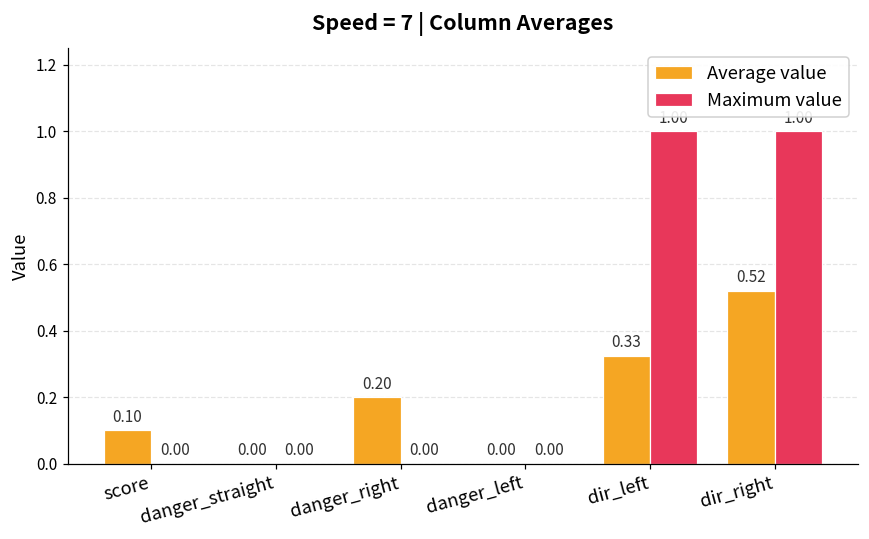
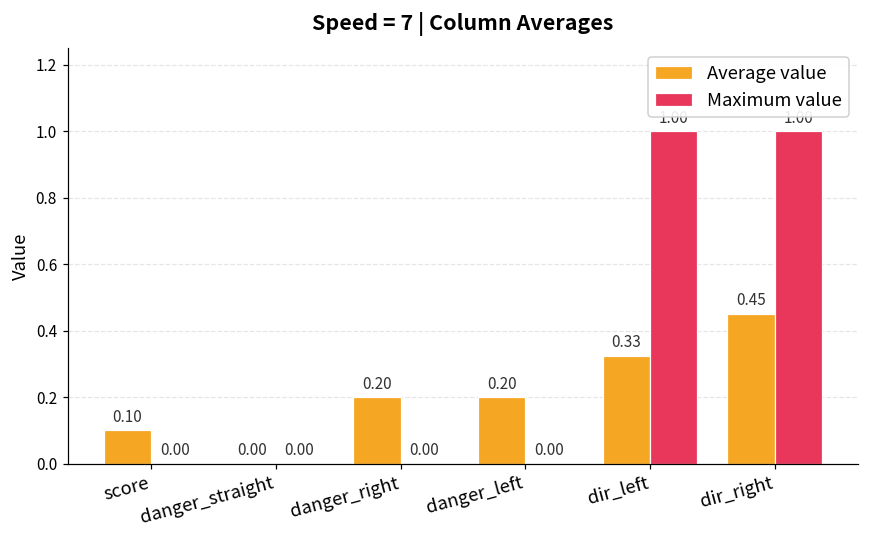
Average value, danger_left: 0.00 -> 0.20
Average value, dir_right: 0.52 -> 0.45
